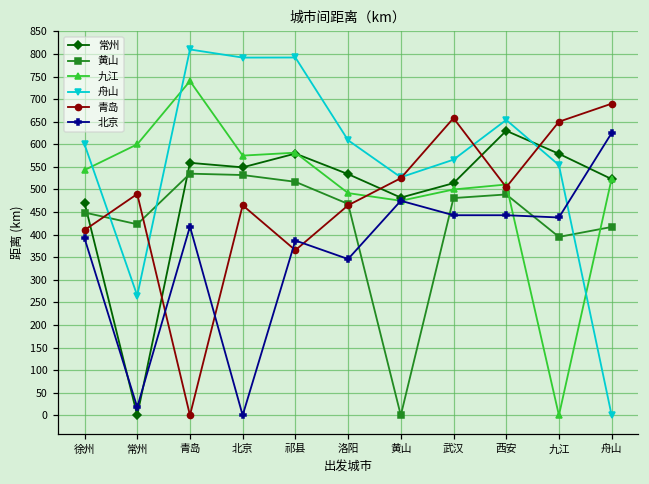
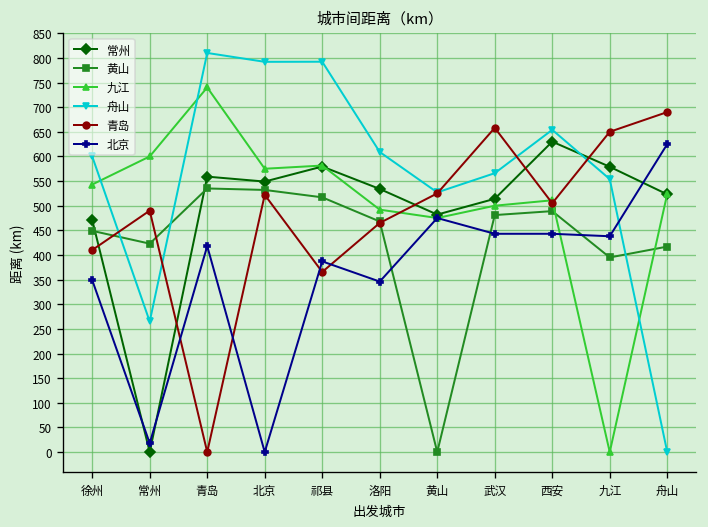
北京, 徐州: 390 -> 350
青岛, 北京: 470 -> 520
